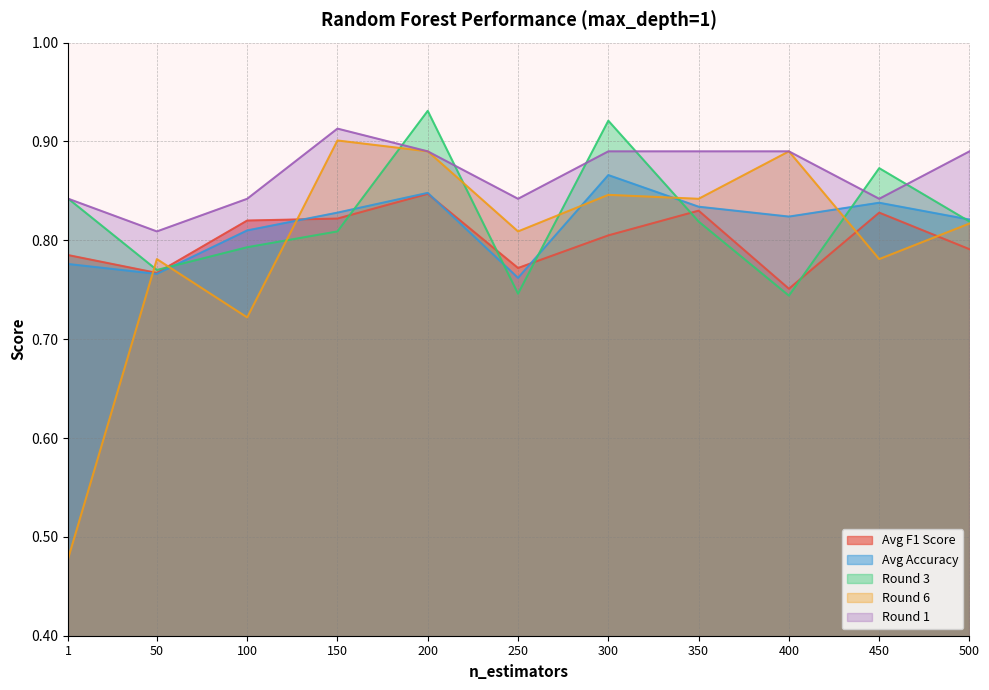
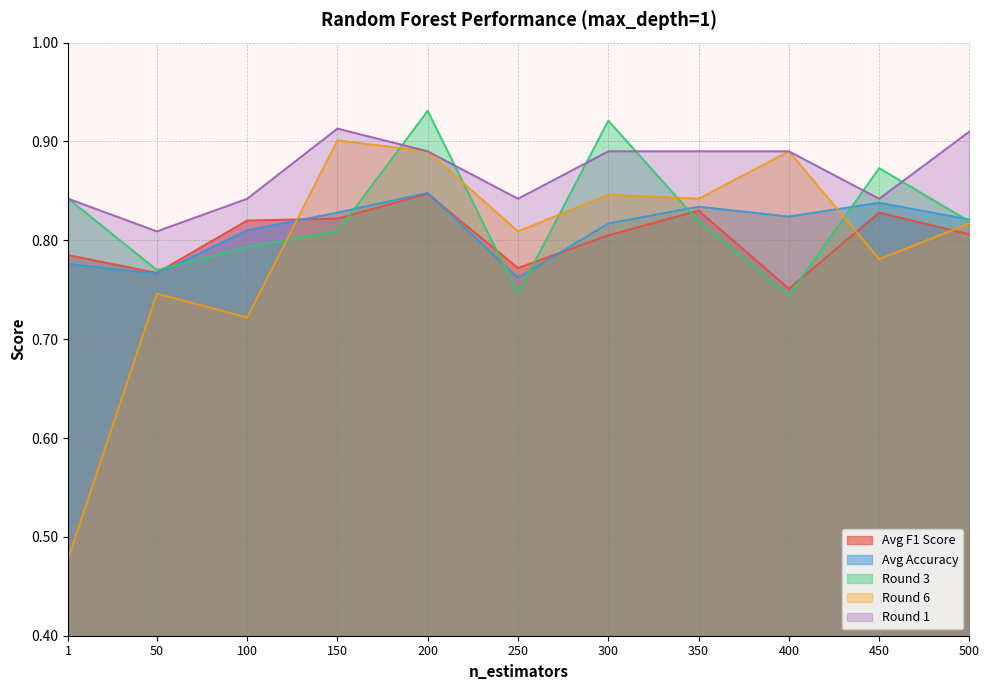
Round 6, 50: 0.78 -> 0.75
Avg Accuracy, 300: 0.87 -> 0.82
Avg F1 Score, 500: 0.79 -> 0.81
Round 1, 500: 0.89 -> 0.91
